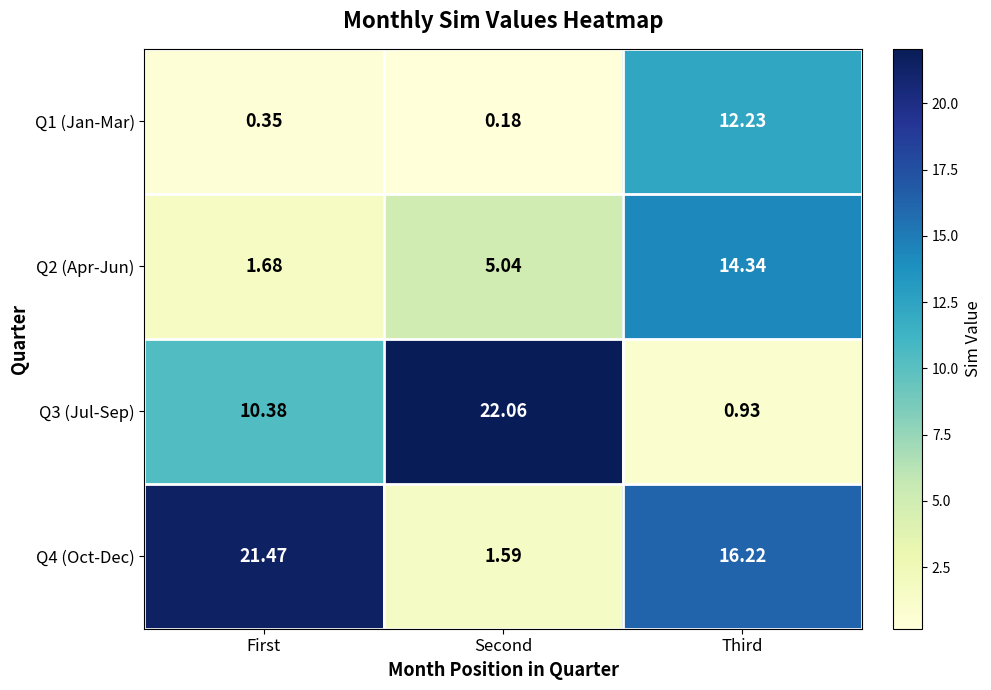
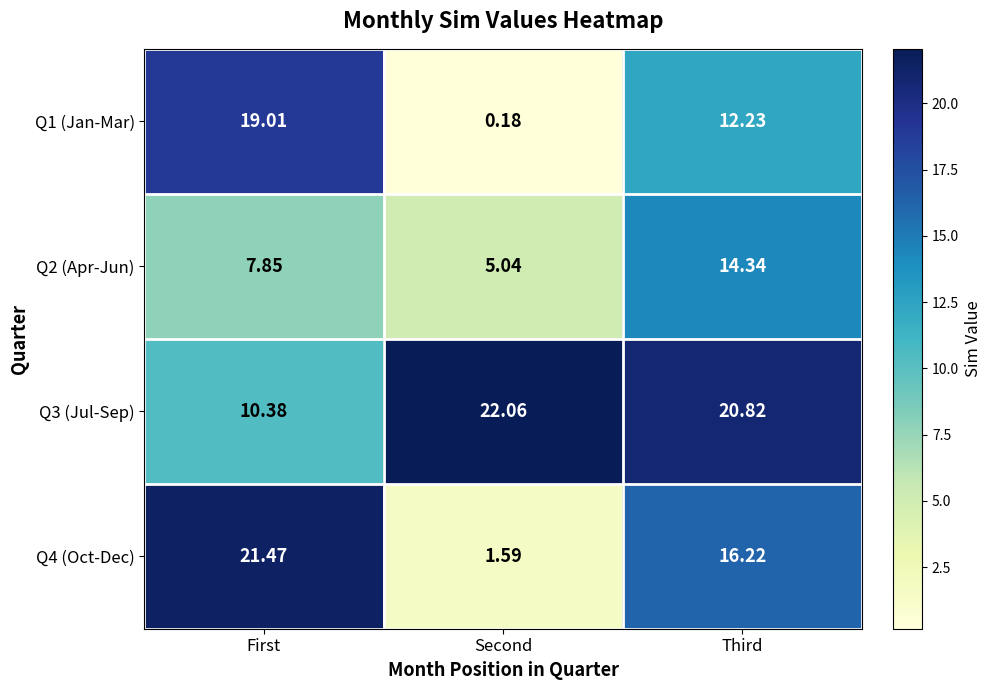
Q1 (Jan-Mar), First: 0.35 -> 19.01
Q2 (Apr-Jun), First: 1.68 -> 7.85
Q3 (Jul-Sep), Third: 0.93 -> 20.82
